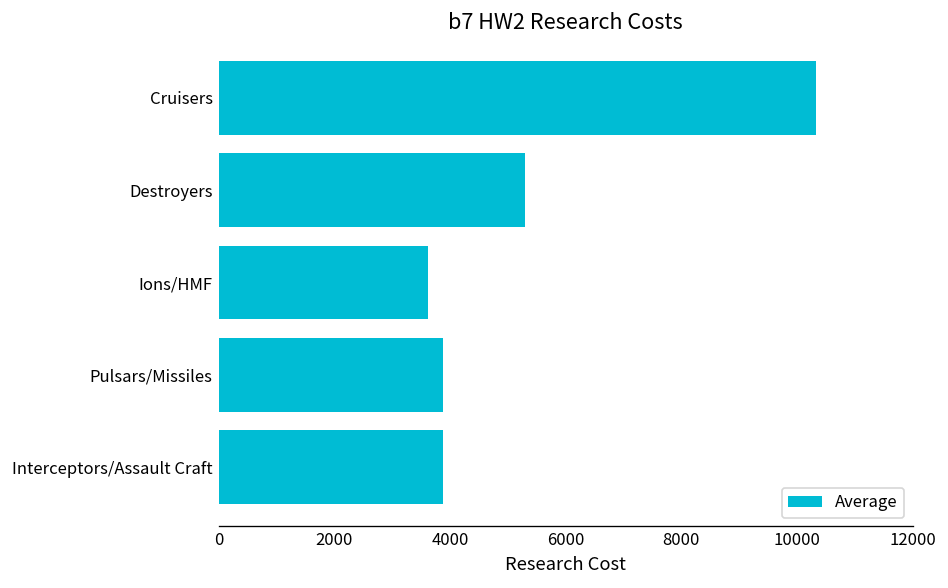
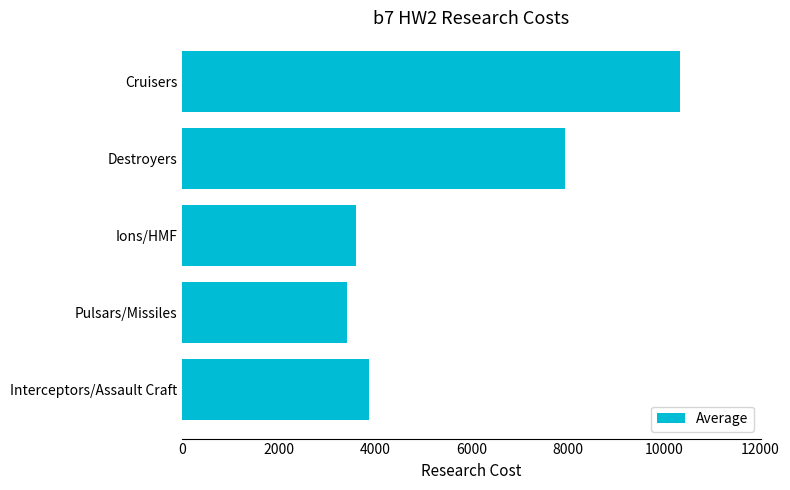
Destroyers: 5300 -> 7900
Pulsars/Missiles: 3900 -> 3400
